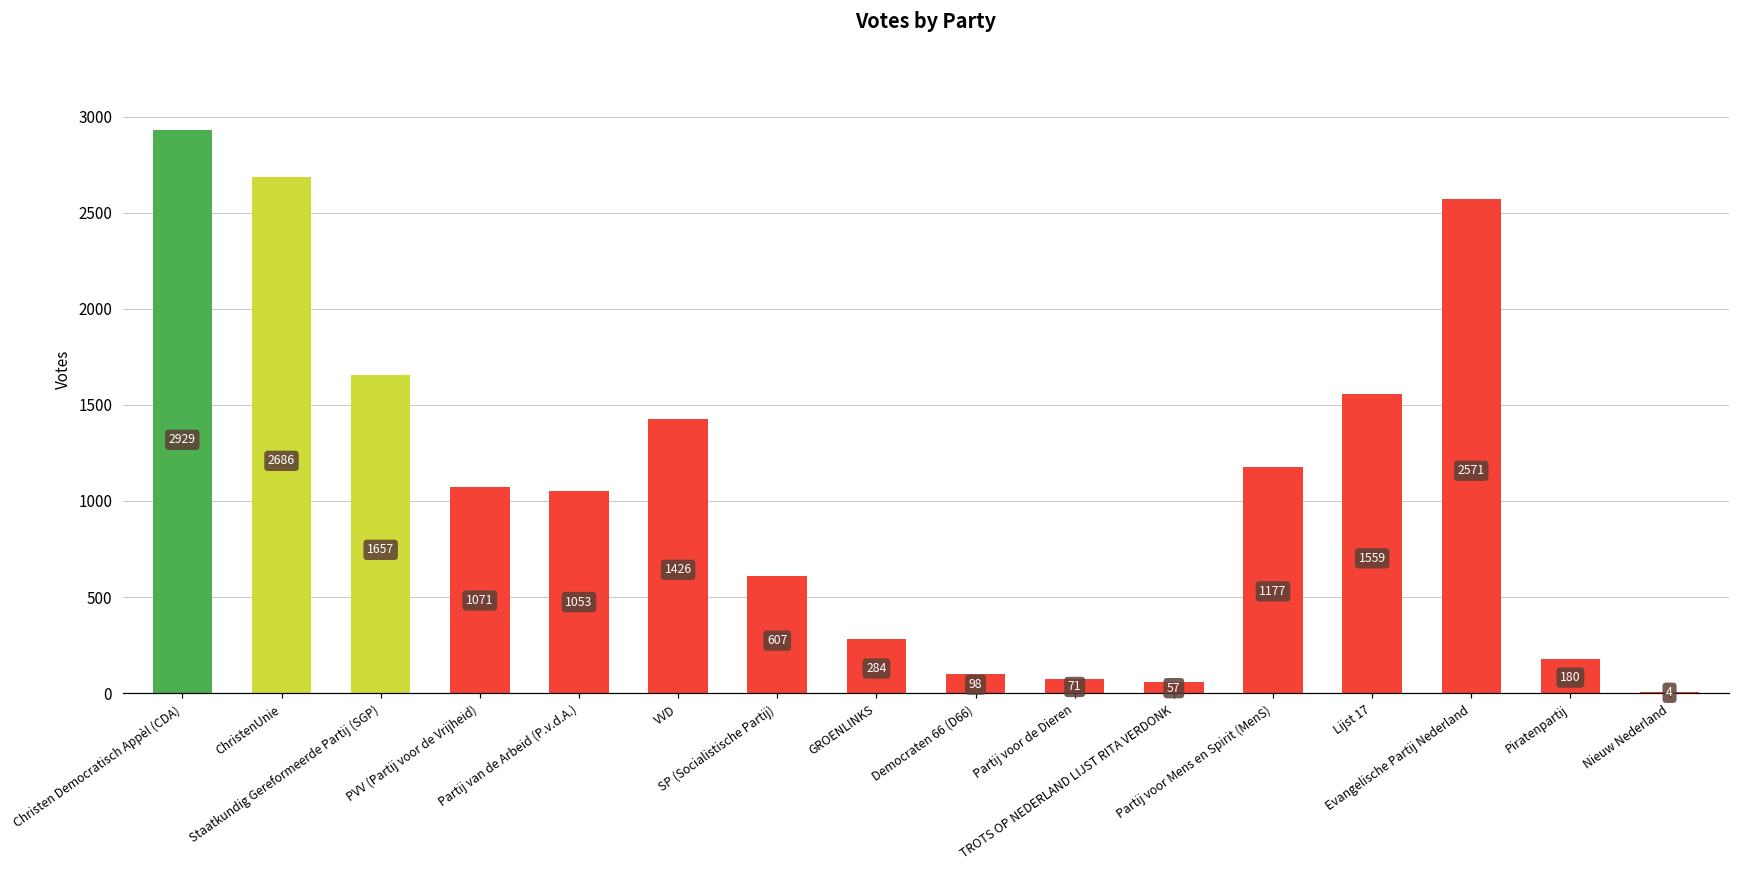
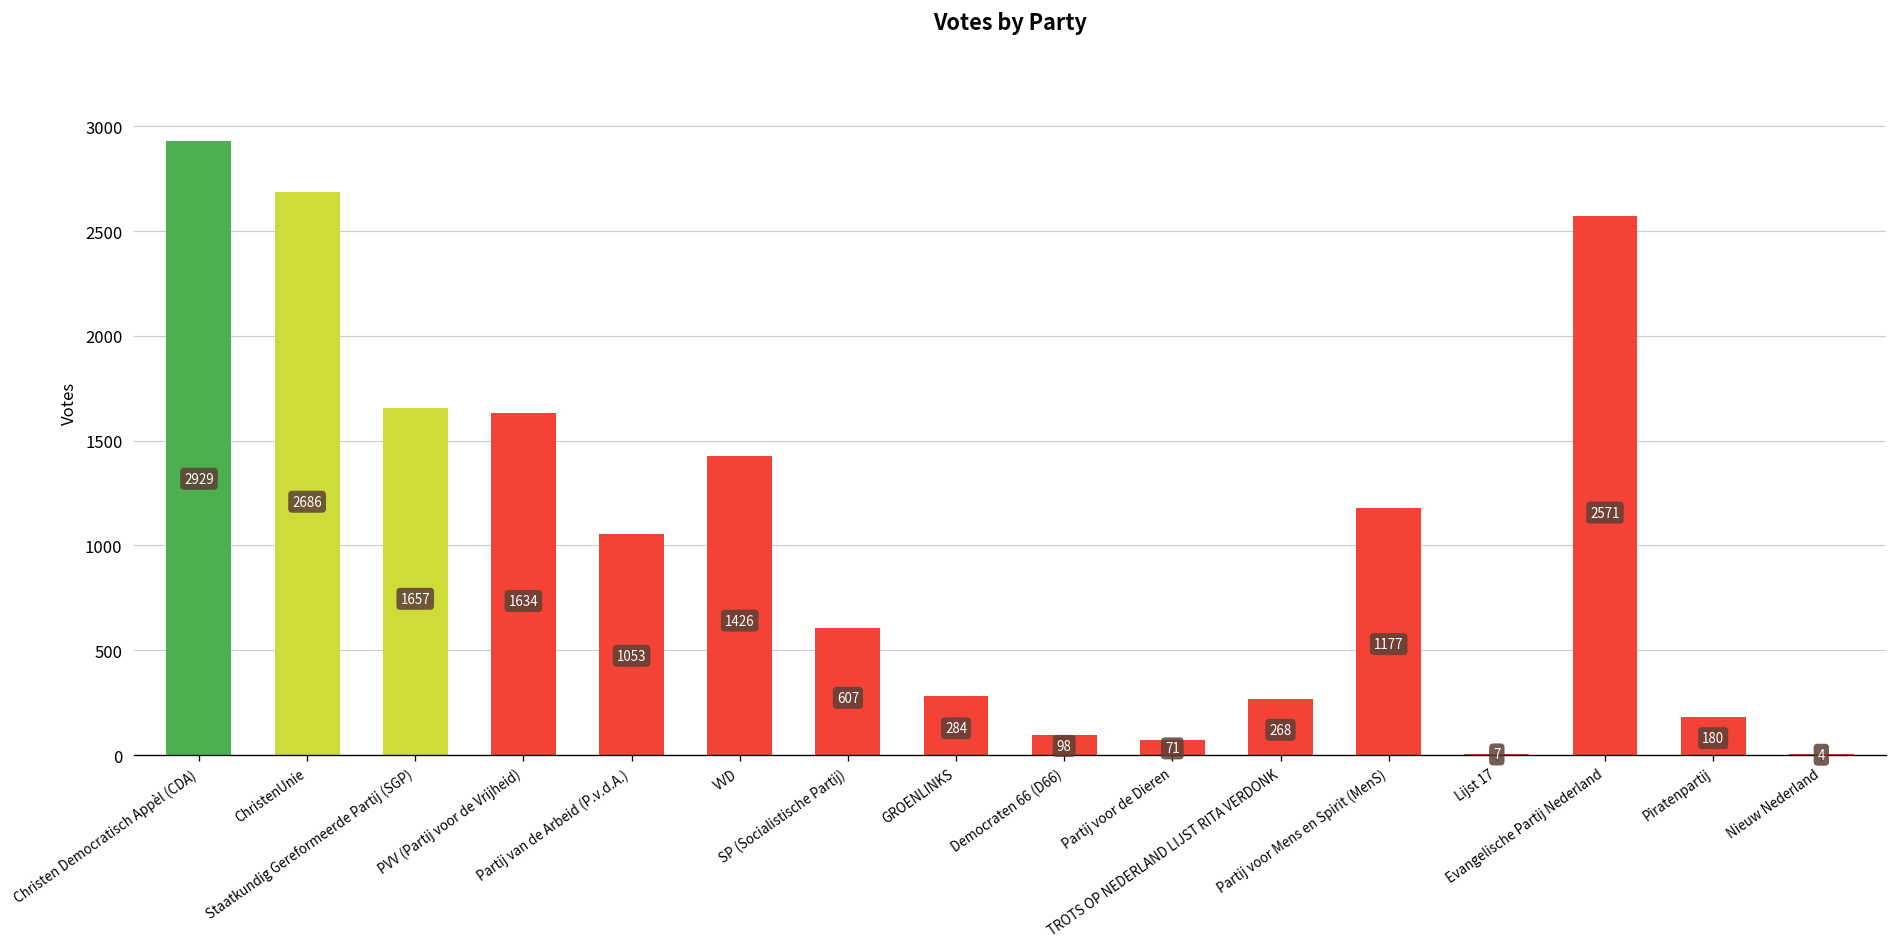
PVV (Partij voor de Vrijheid): 1071 -> 1634
TROTS OP NEDERLAND LIJST RITA VERDONK: 57 -> 268
Lijst 17: 1559 -> 7
